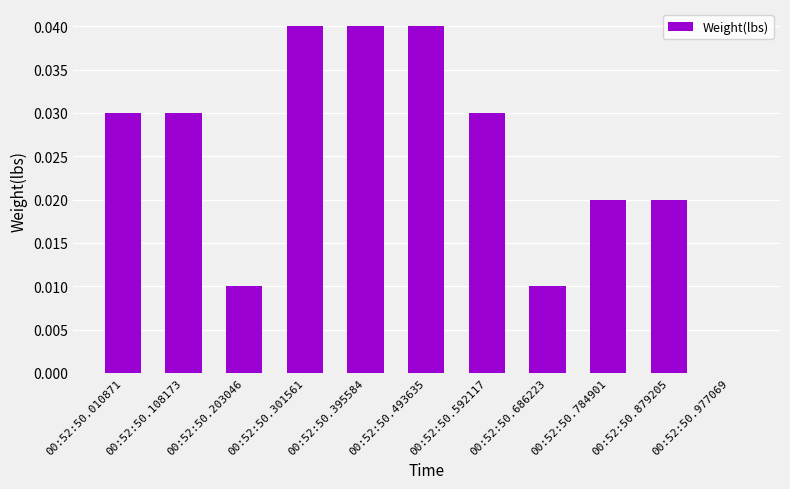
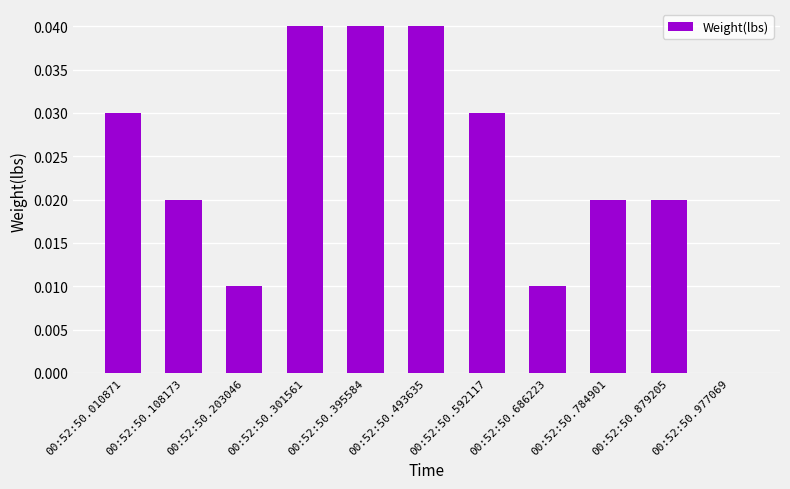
00:52:50.108173: 0.03 -> 0.02
